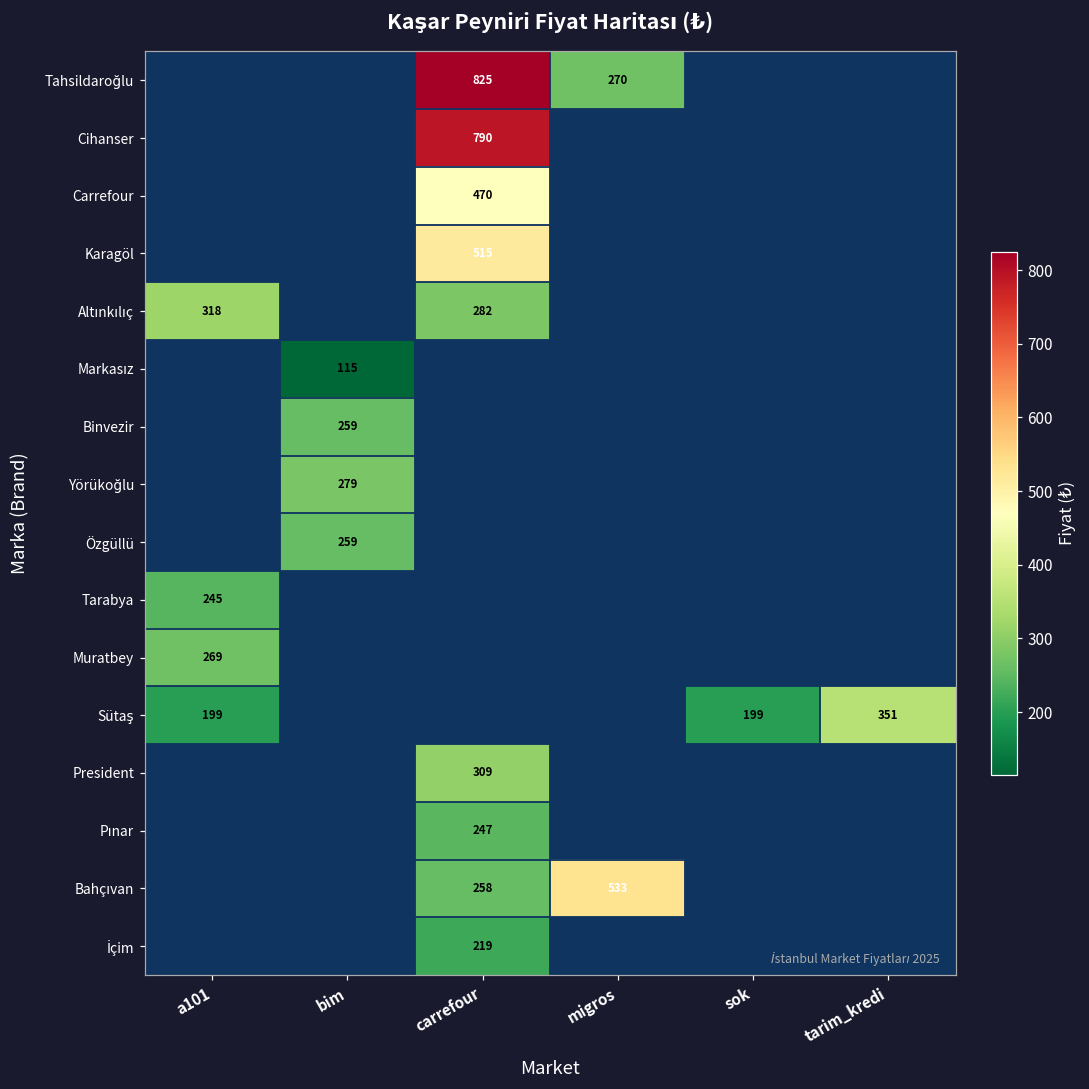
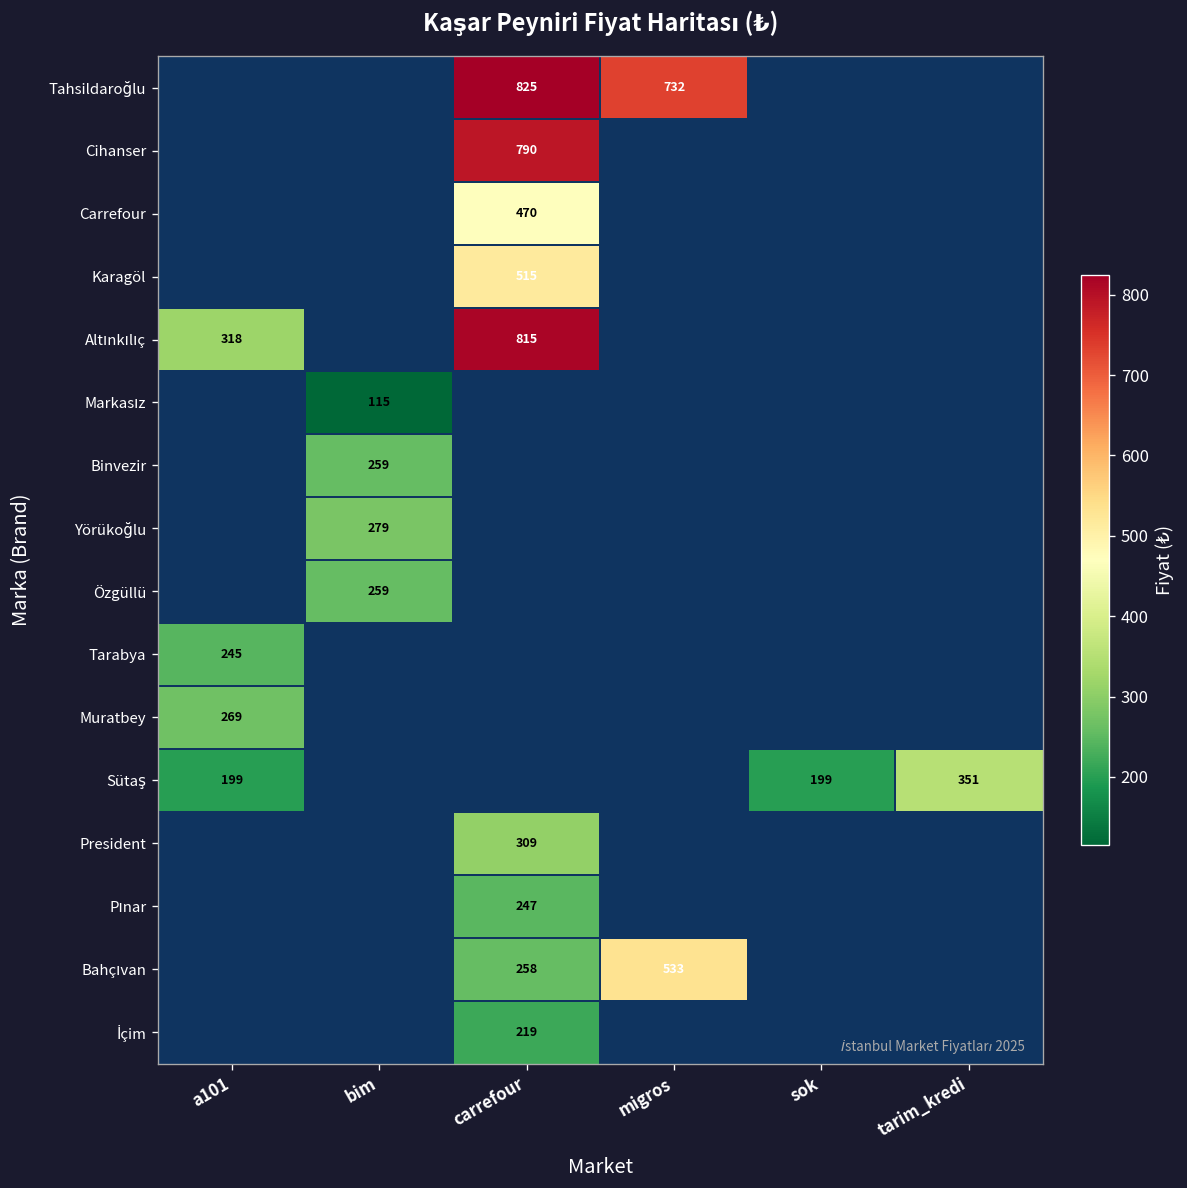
Tahsildaroğlu, migros: 270 -> 732
Altınkılıç, carrefour: 282 -> 815
